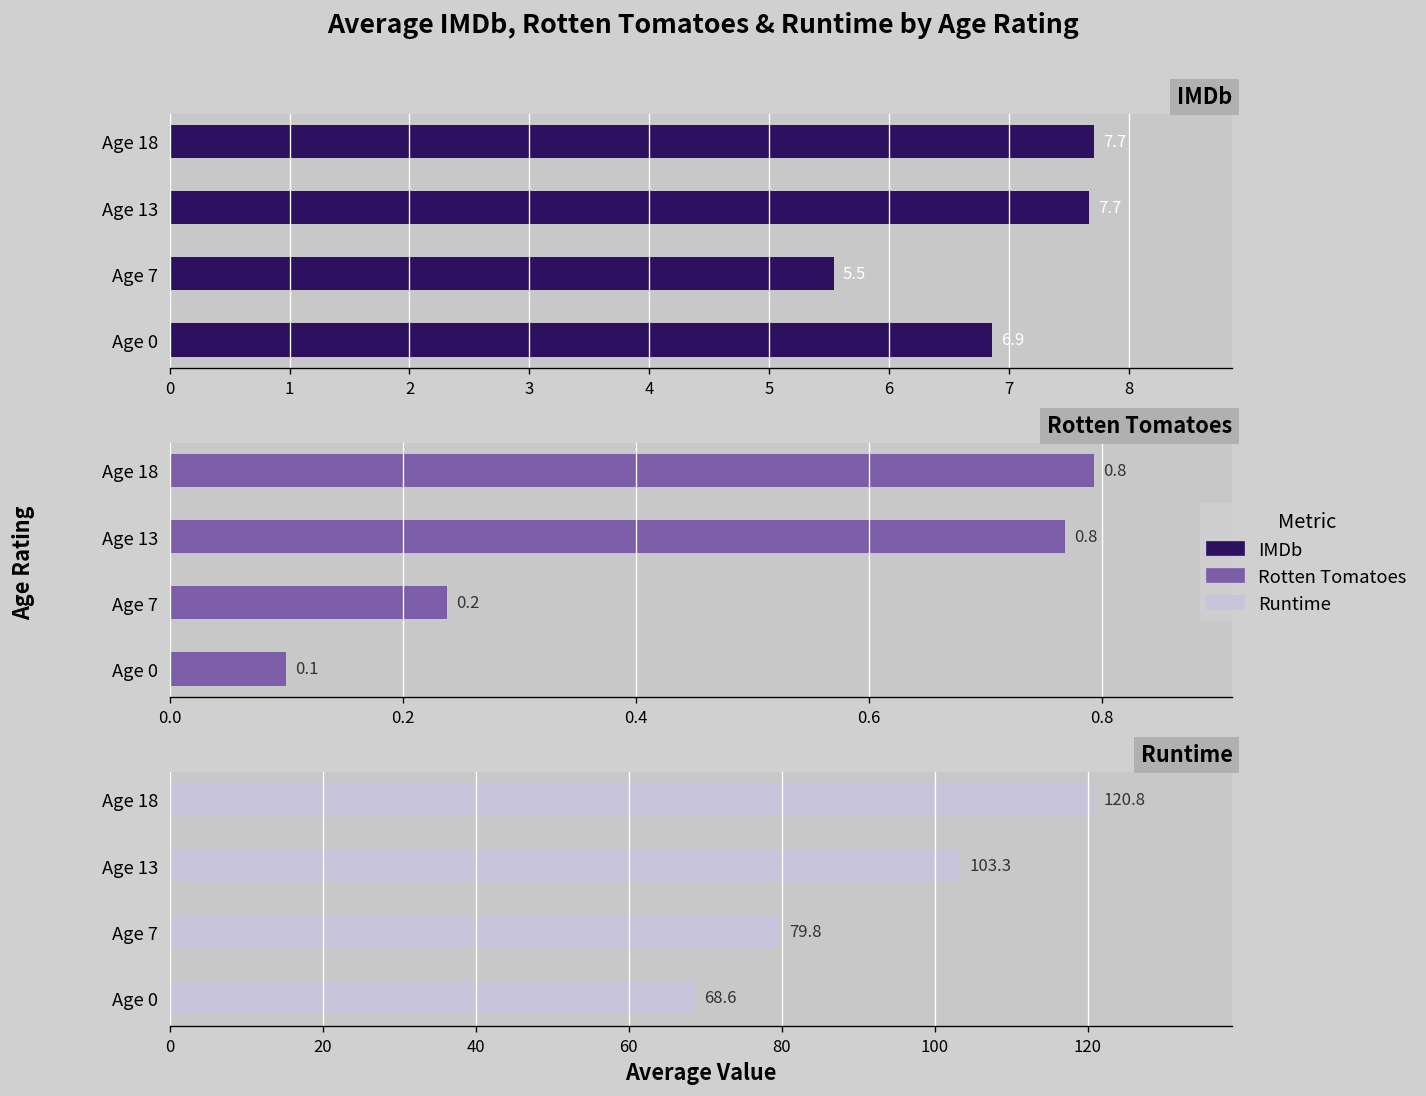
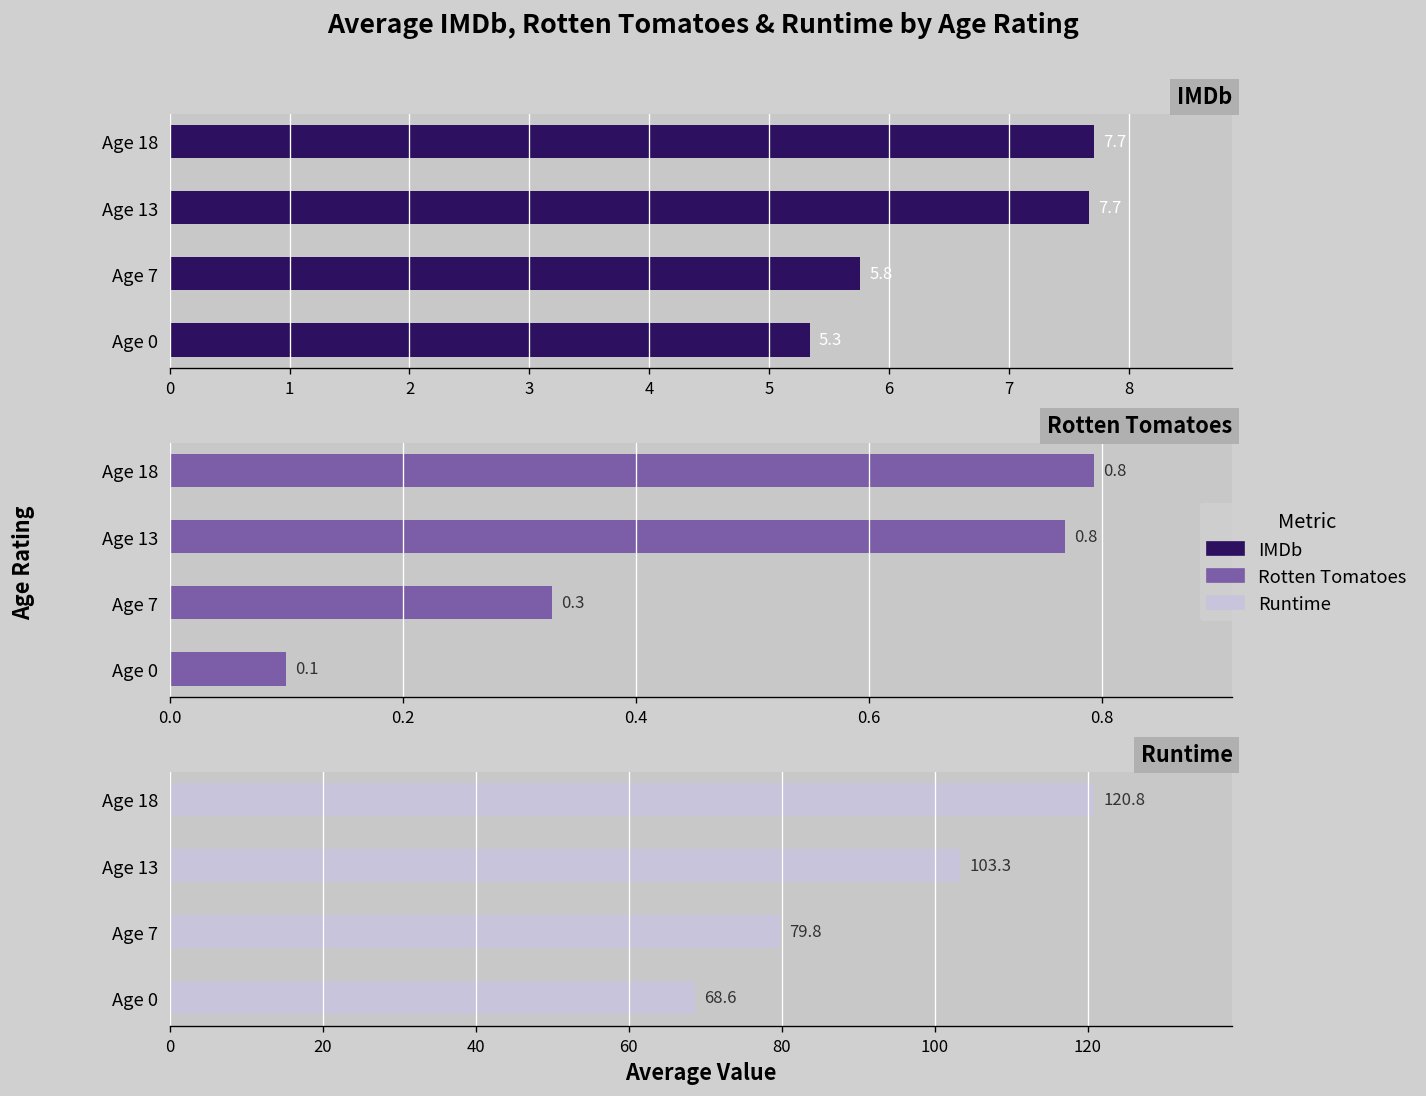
IMDb, Age 7: 5.5 -> 5.8
IMDb, Age 0: 6.9 -> 5.3
Rotten Tomatoes, Age 7: 0.2 -> 0.3
